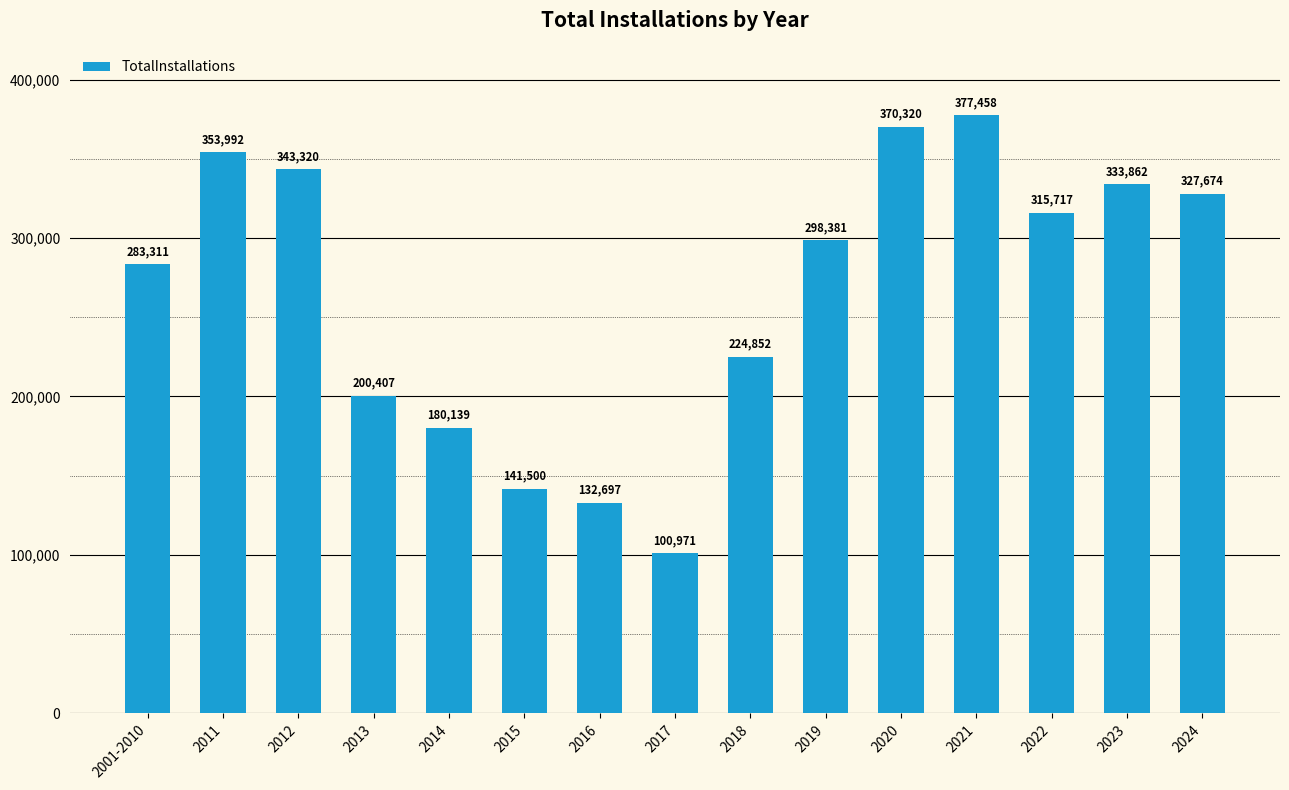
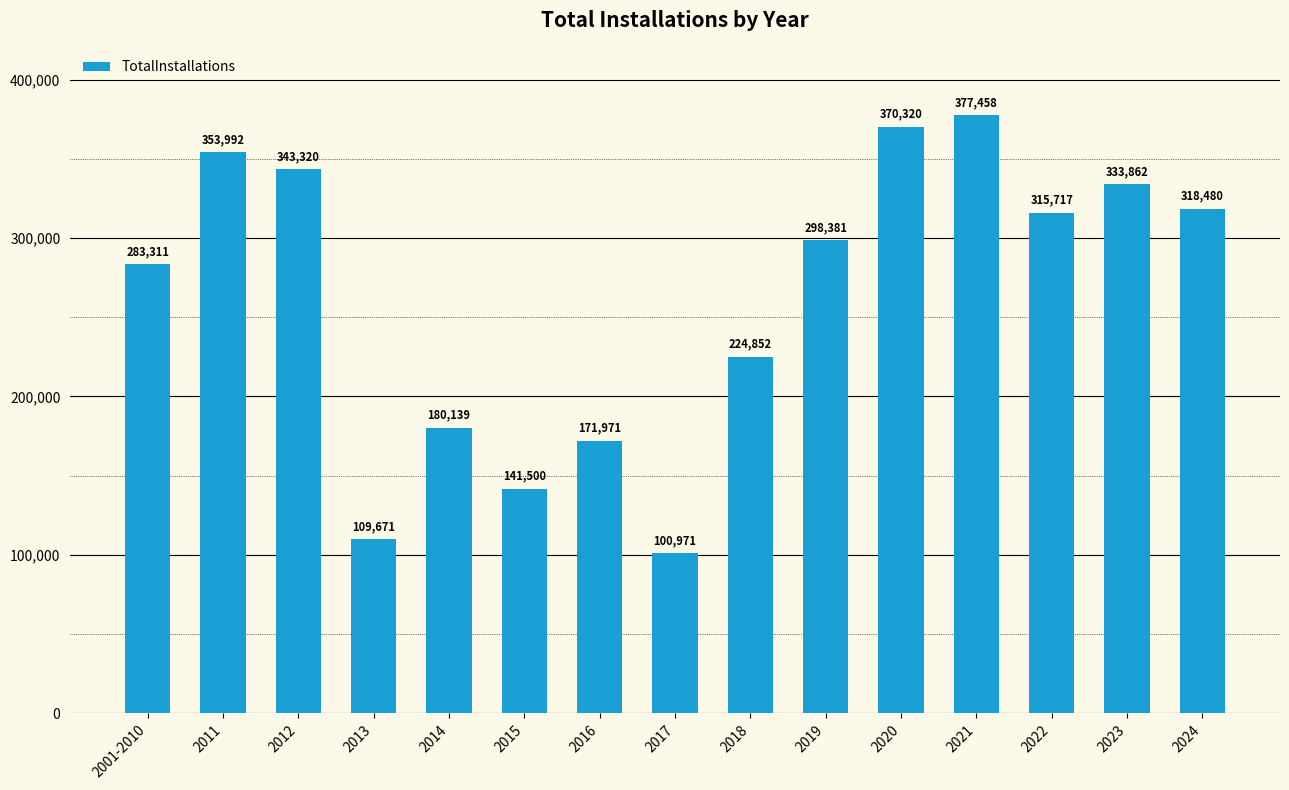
2013: 200,407 -> 109,671
2016: 132,697 -> 171,971
2024: 327,674 -> 318,480
